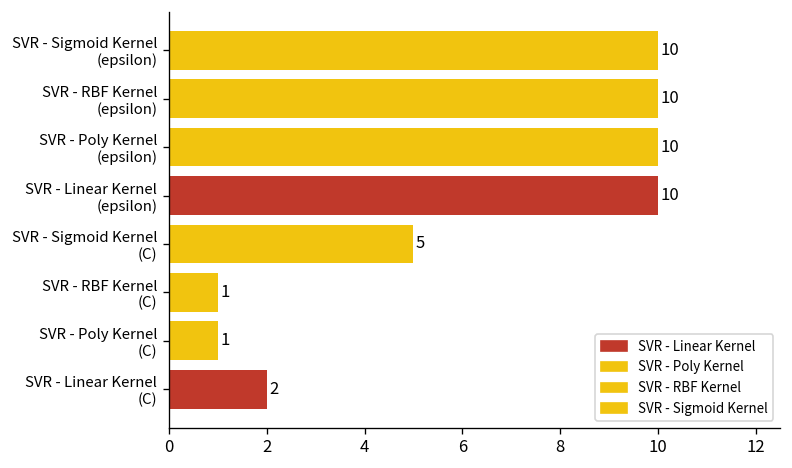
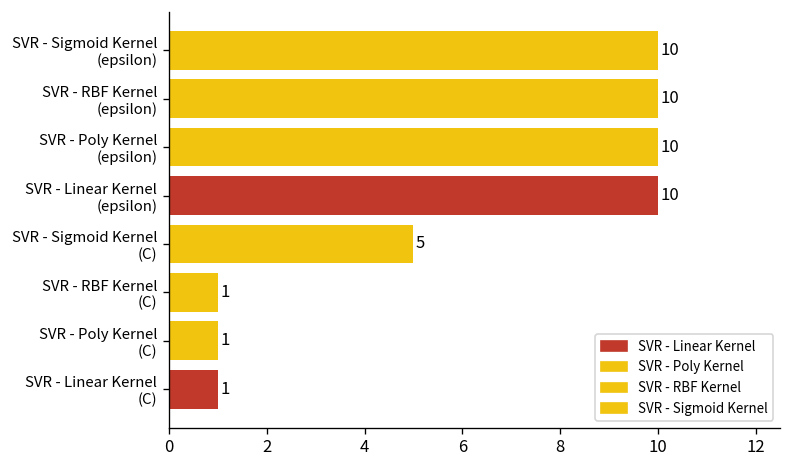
SVR - Linear Kernel (C): 2 -> 1
